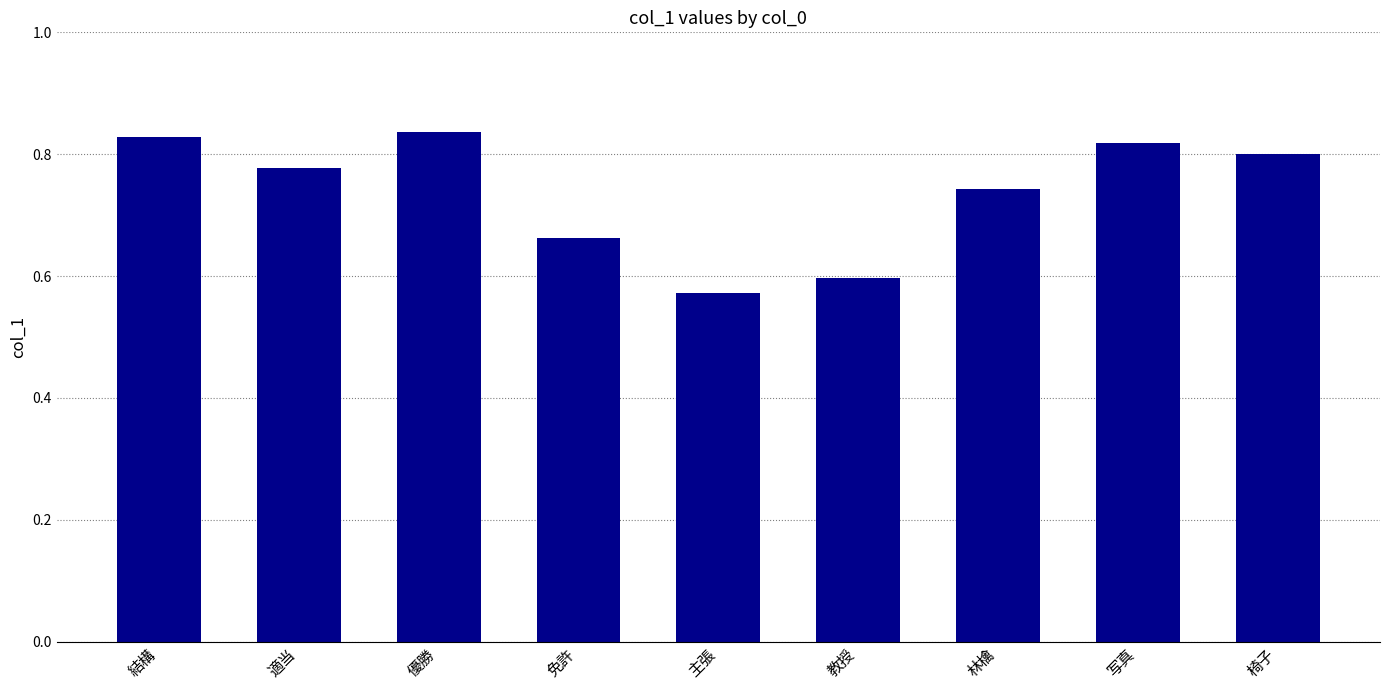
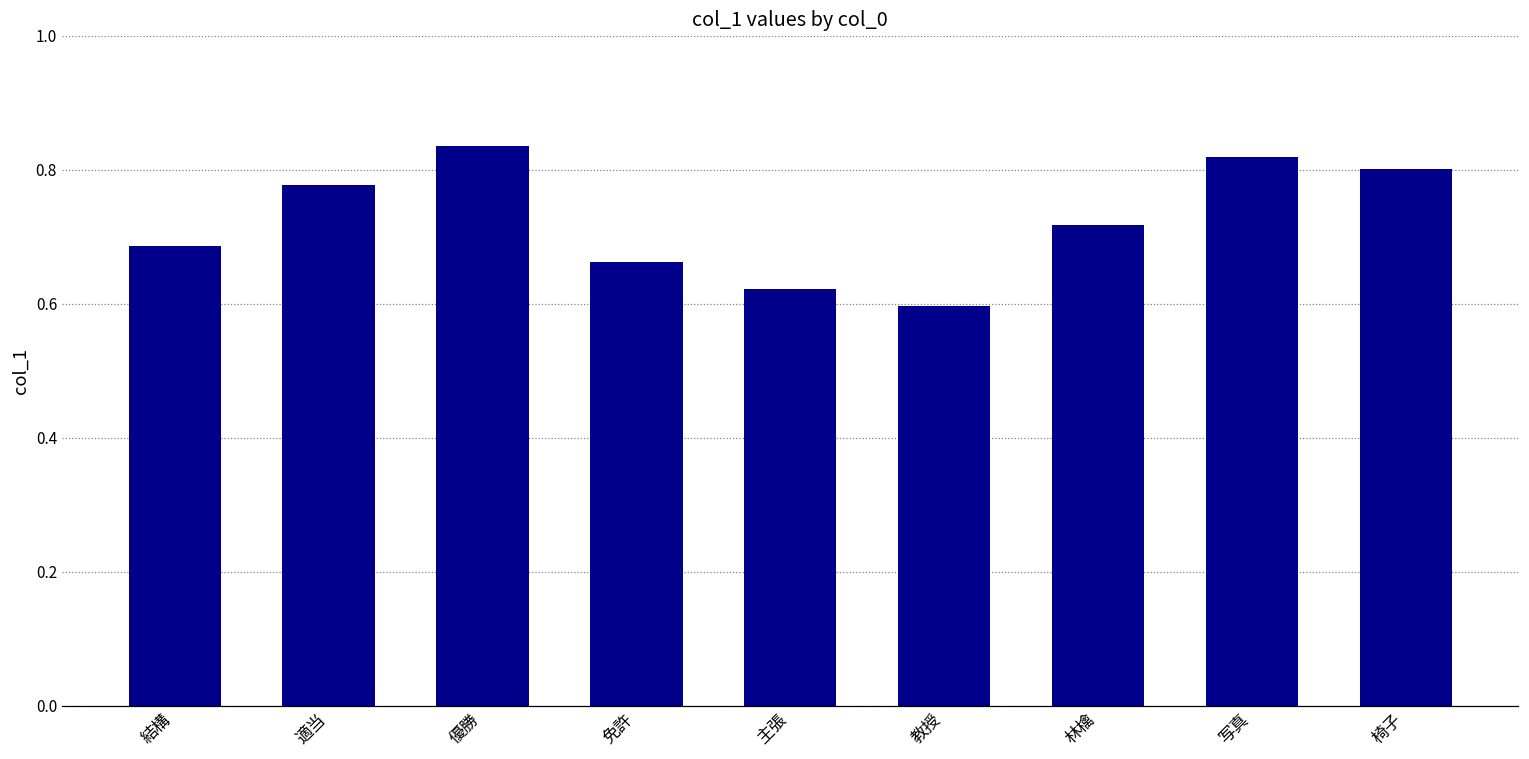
結構: 0.83 -> 0.69
主張: 0.57 -> 0.62
林檎: 0.74 -> 0.72
